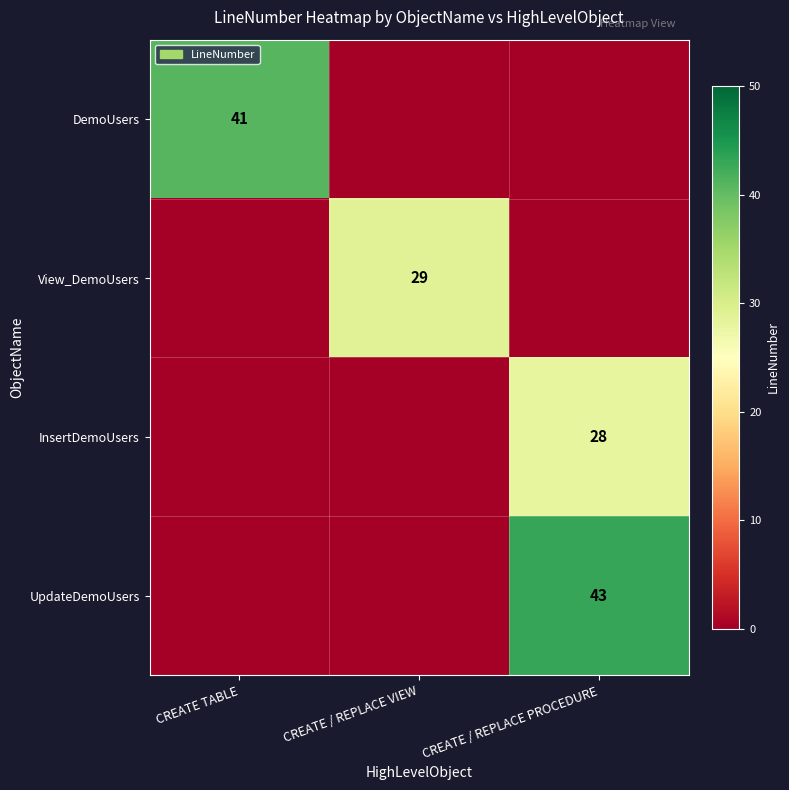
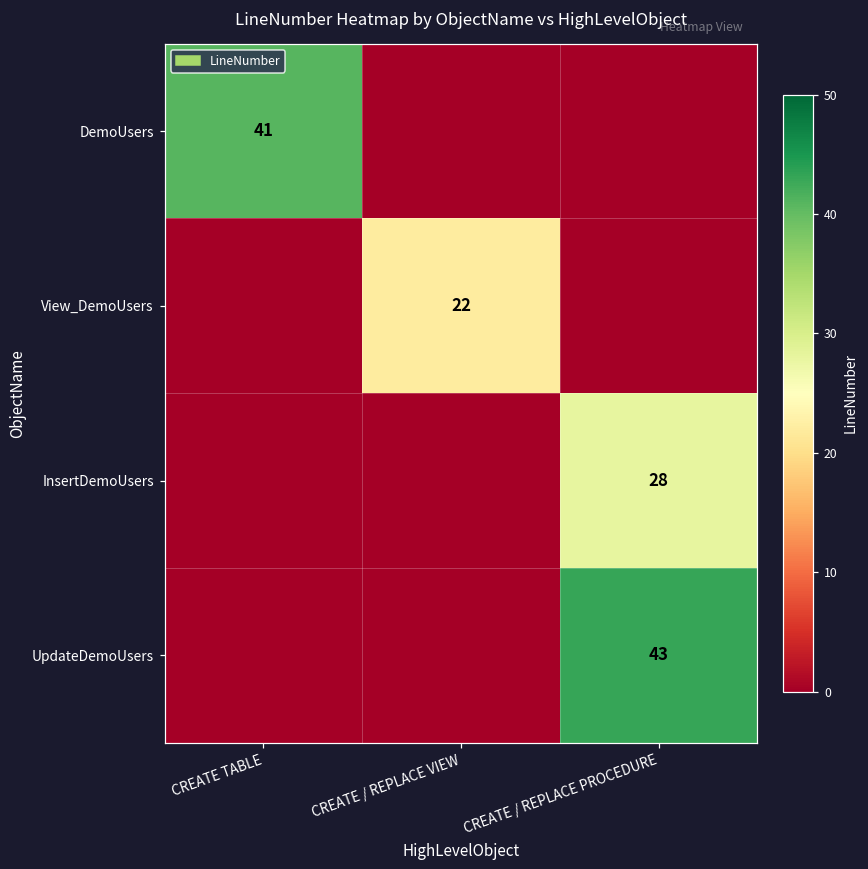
View_DemoUsers, CREATE / REPLACE VIEW: 29 -> 22
